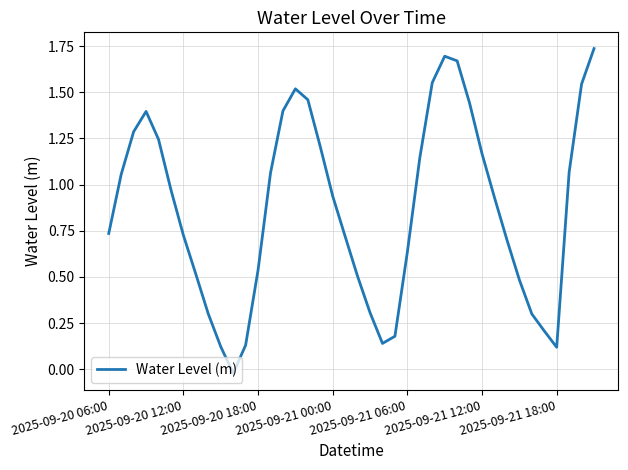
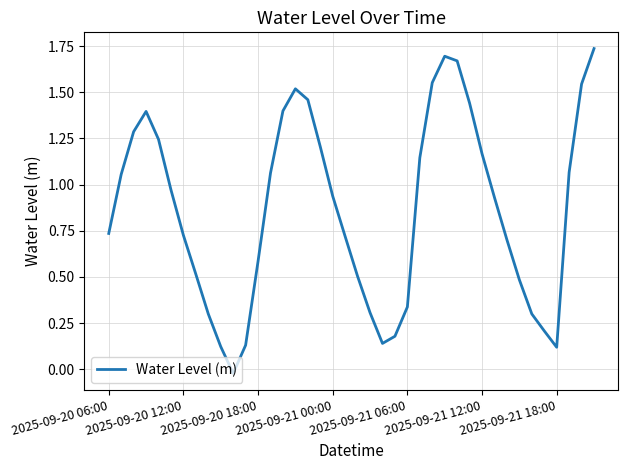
2025-09-20 18:00: 0.54 -> 0.59
2025-09-21 06:00: 0.64 -> 0.34
